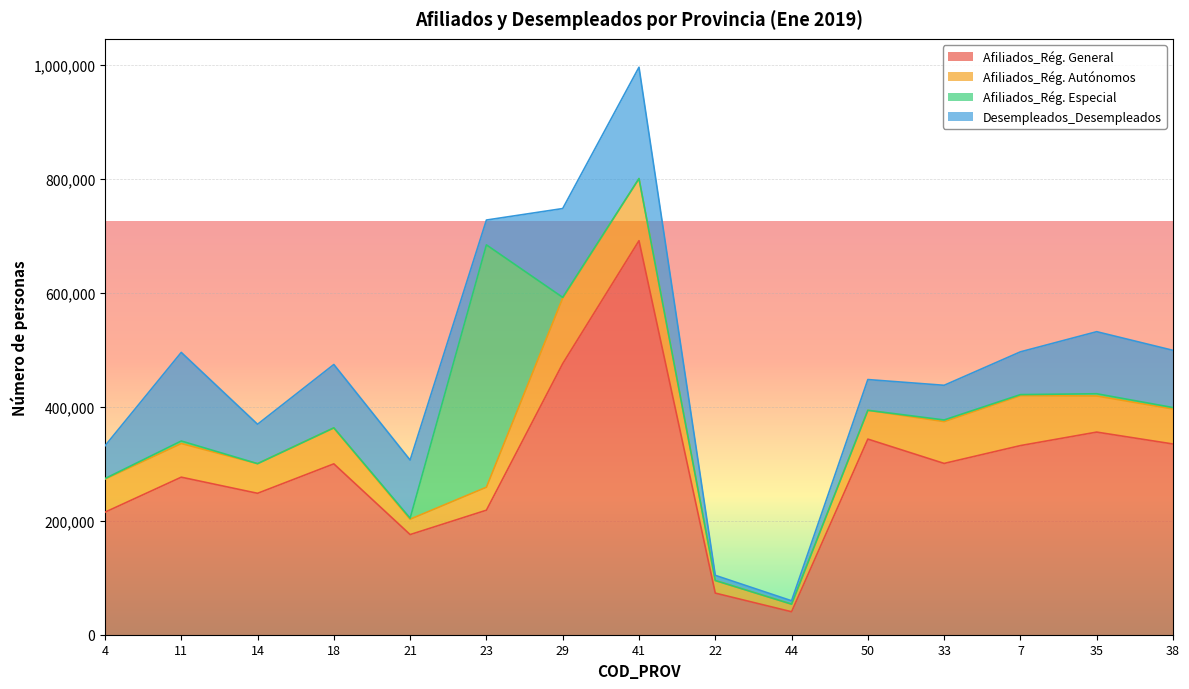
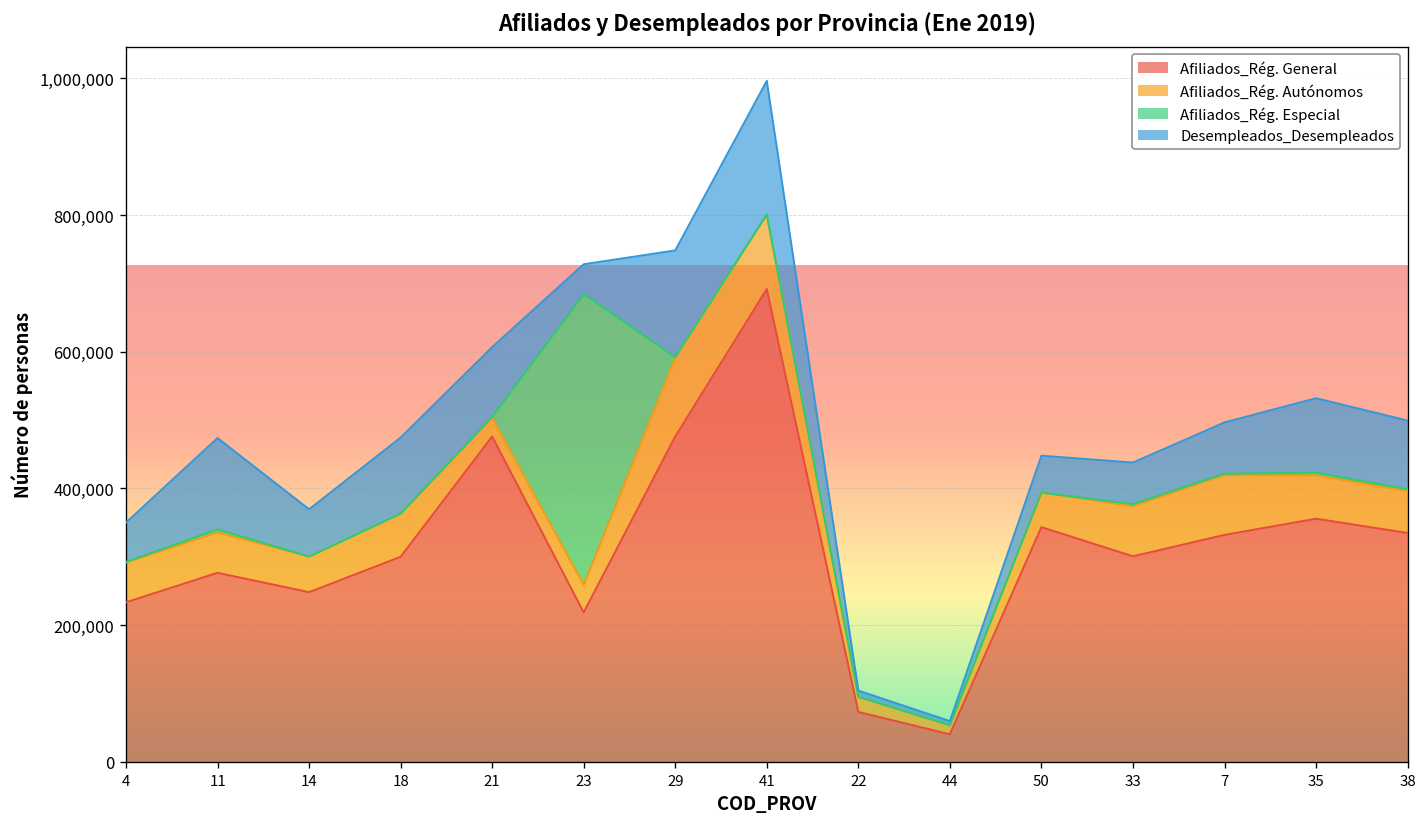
Afiliados_Rég. General, 4: 220,000 -> 230,000
Desempleados_Desempleados, 11: 160,000 -> 130,000
Afiliados_Rég. General, 21: 180,000 -> 480,000
